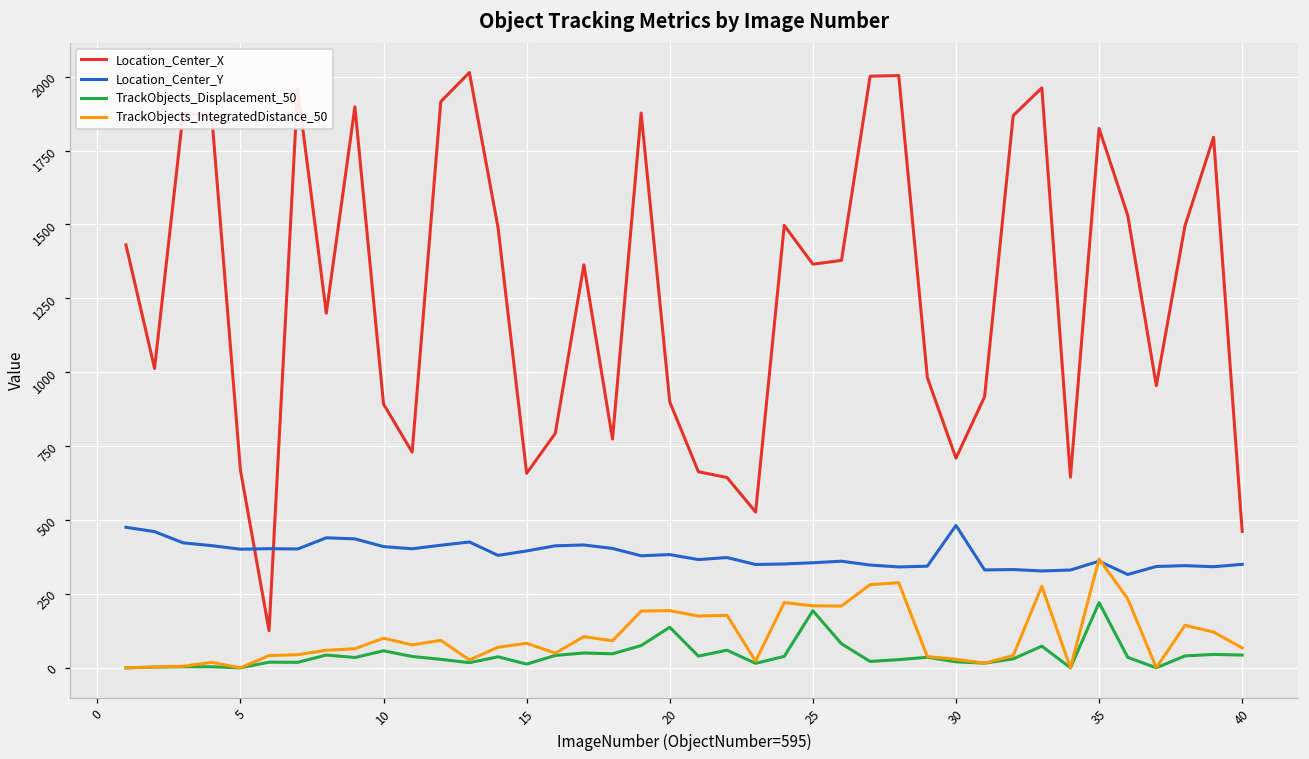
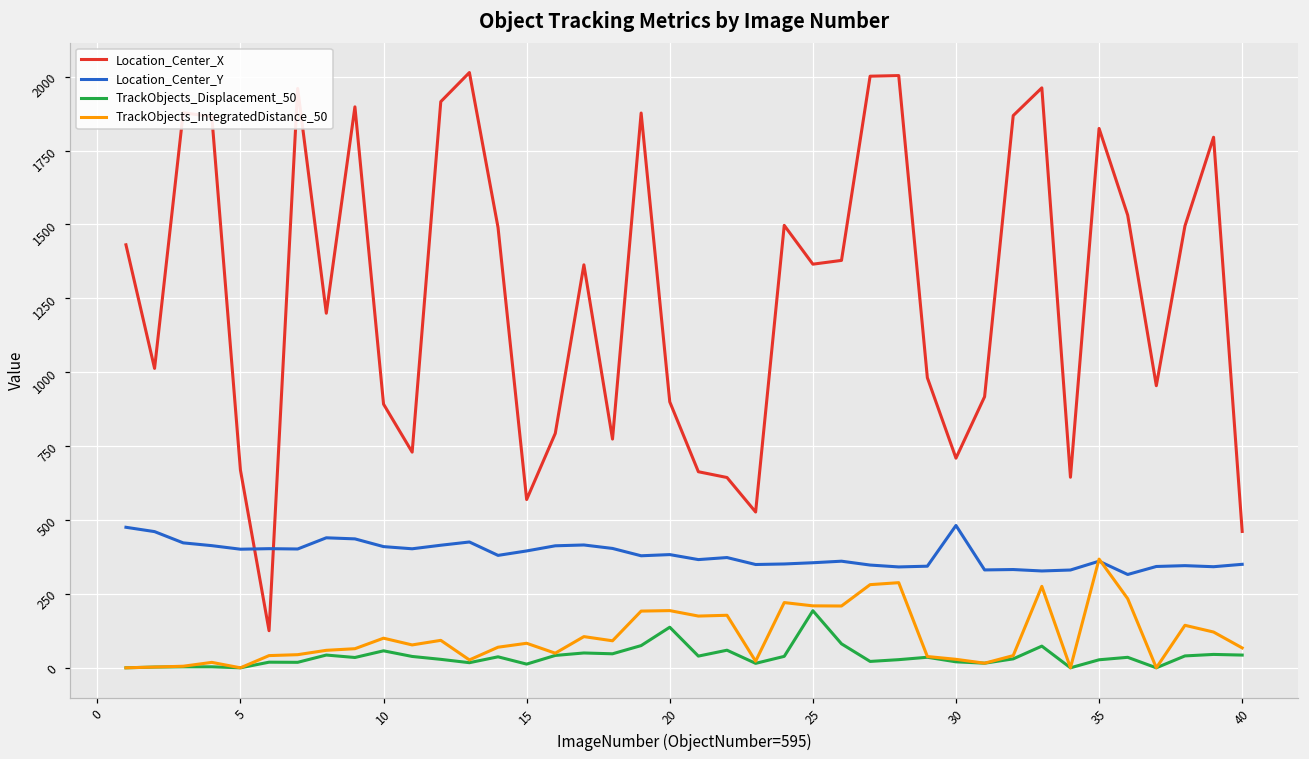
Location_Center_X, 15: 660 -> 570
TrackObjects_Displacement_50, 35: 220 -> 30
